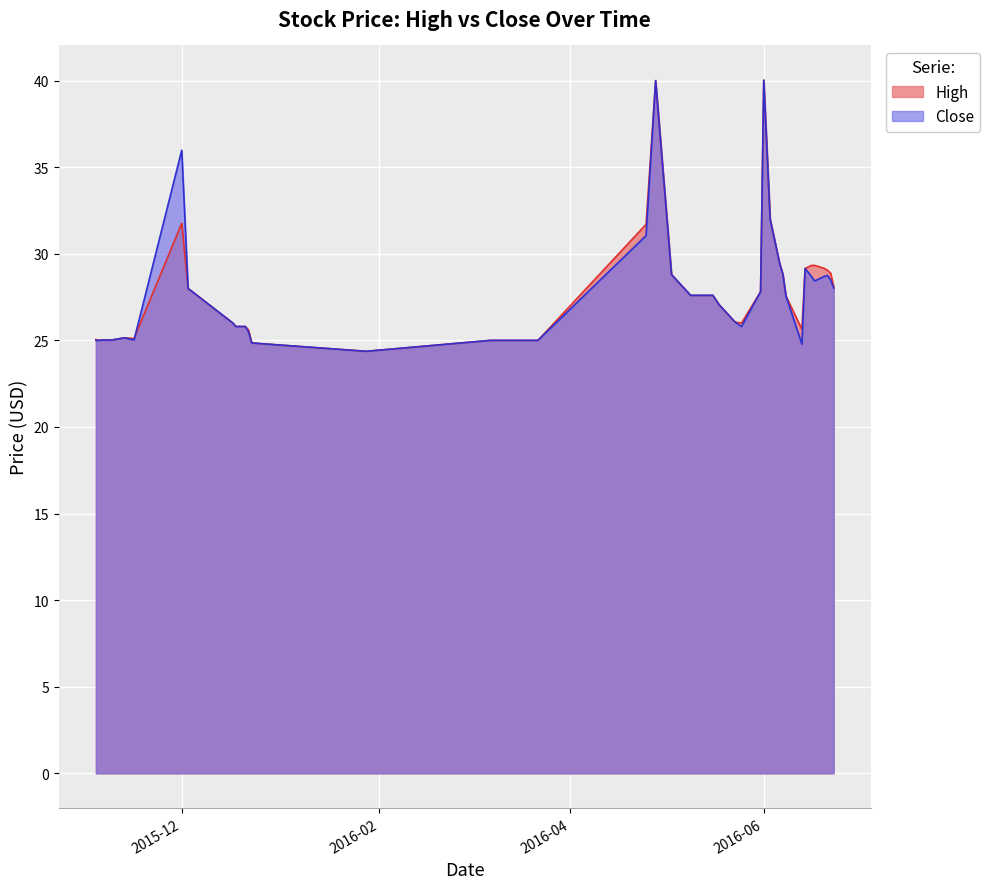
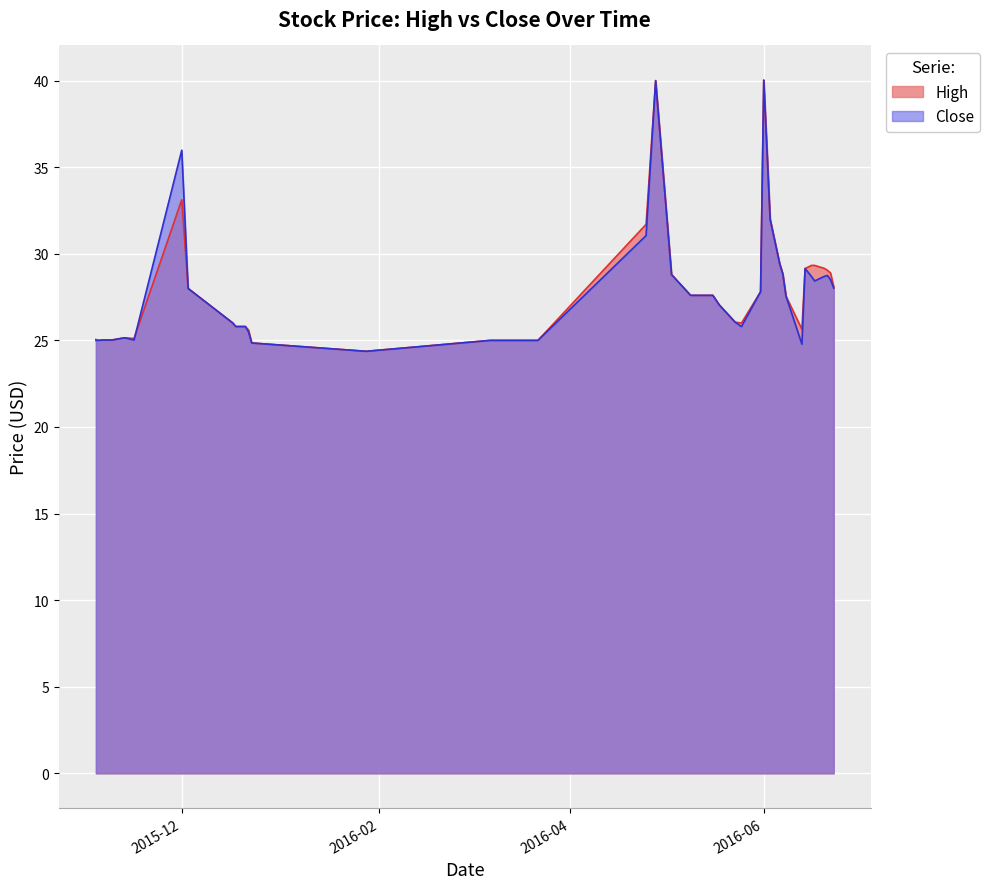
High, 2015-12: 31.8 -> 33.1
